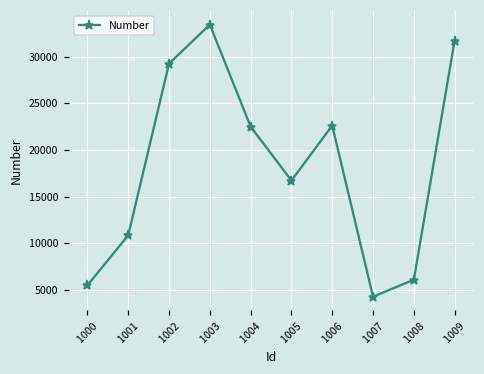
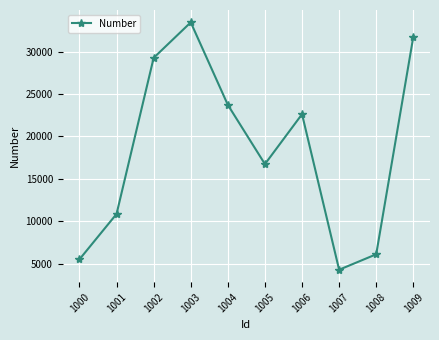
1004: 23000 -> 24000
